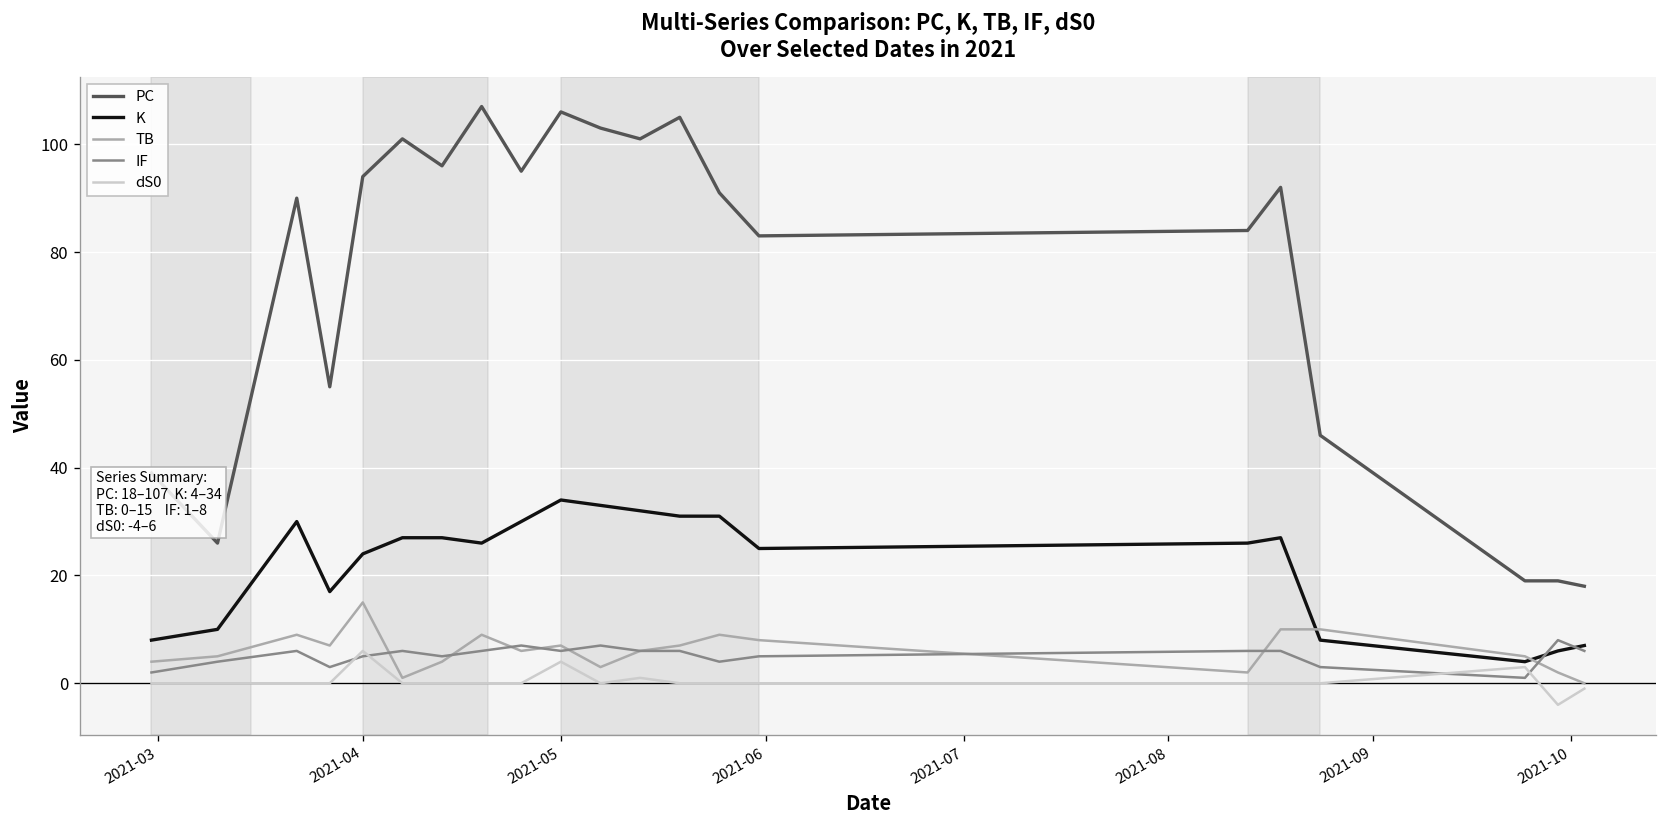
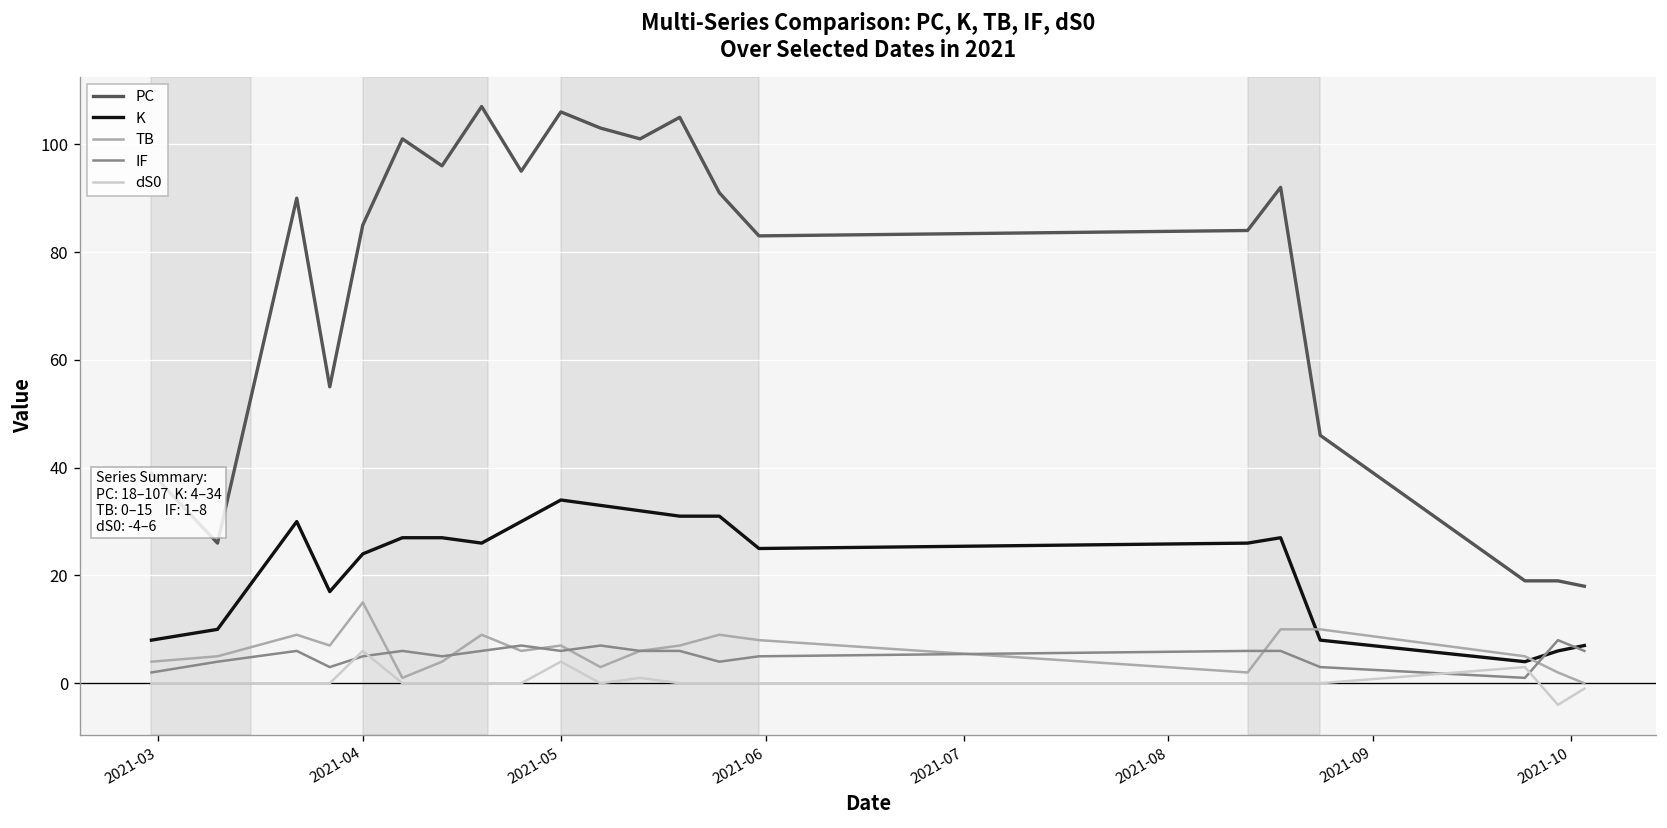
PC, 2021-04: 94 -> 85
